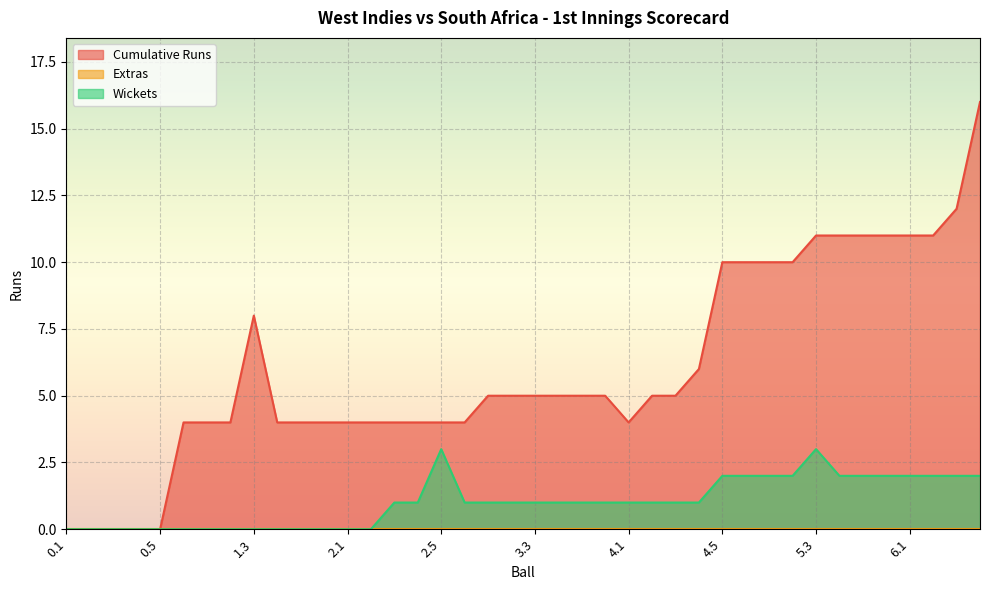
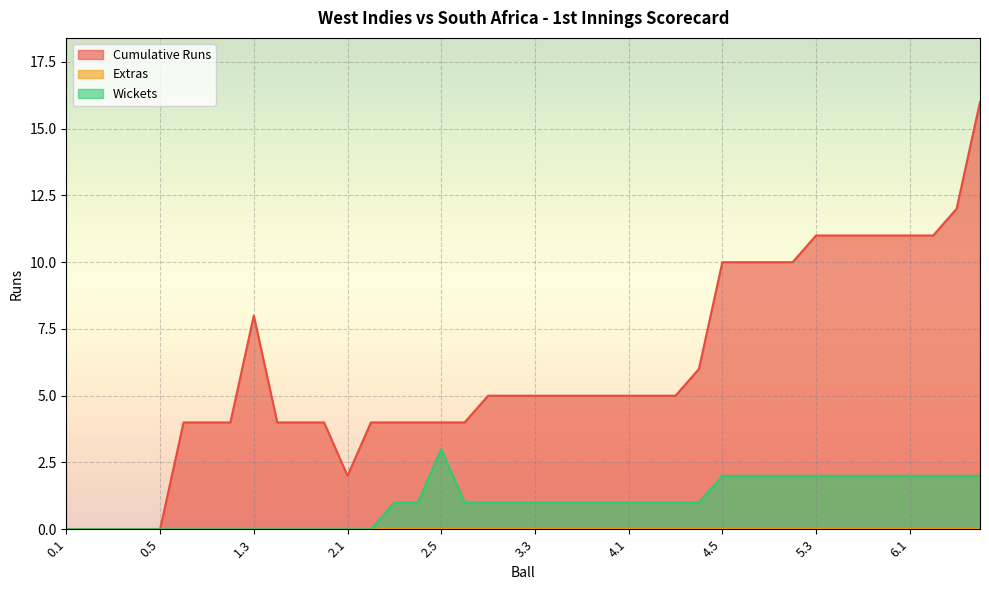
Cumulative Runs, 2.1: 4 -> 2
Cumulative Runs, 4.1: 4 -> 5
Wickets, 5.3: 3 -> 2
